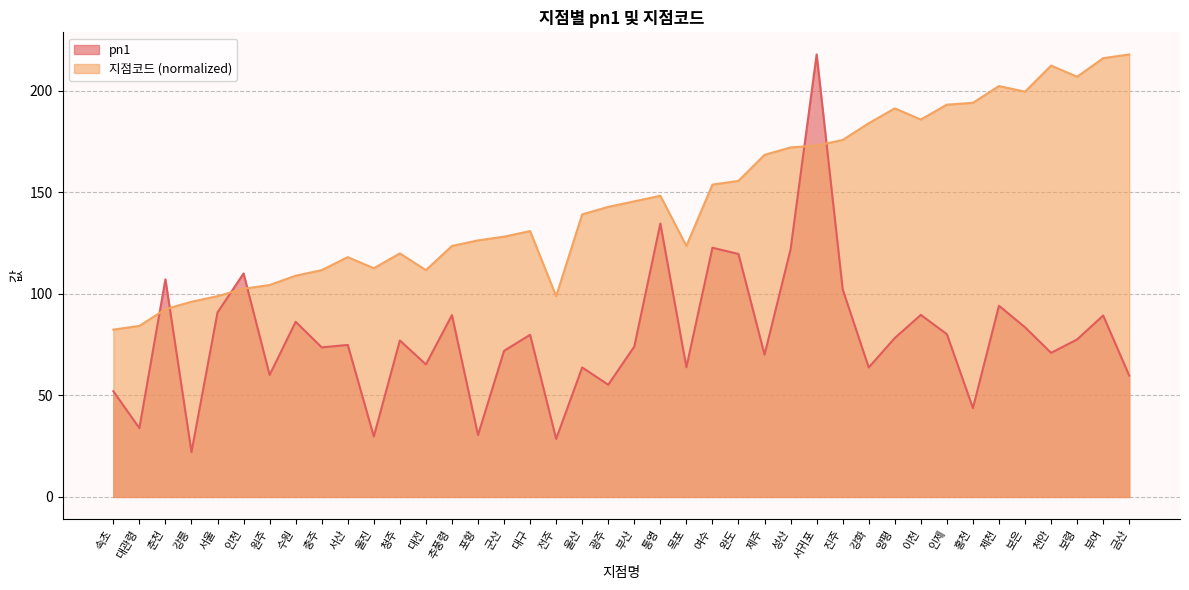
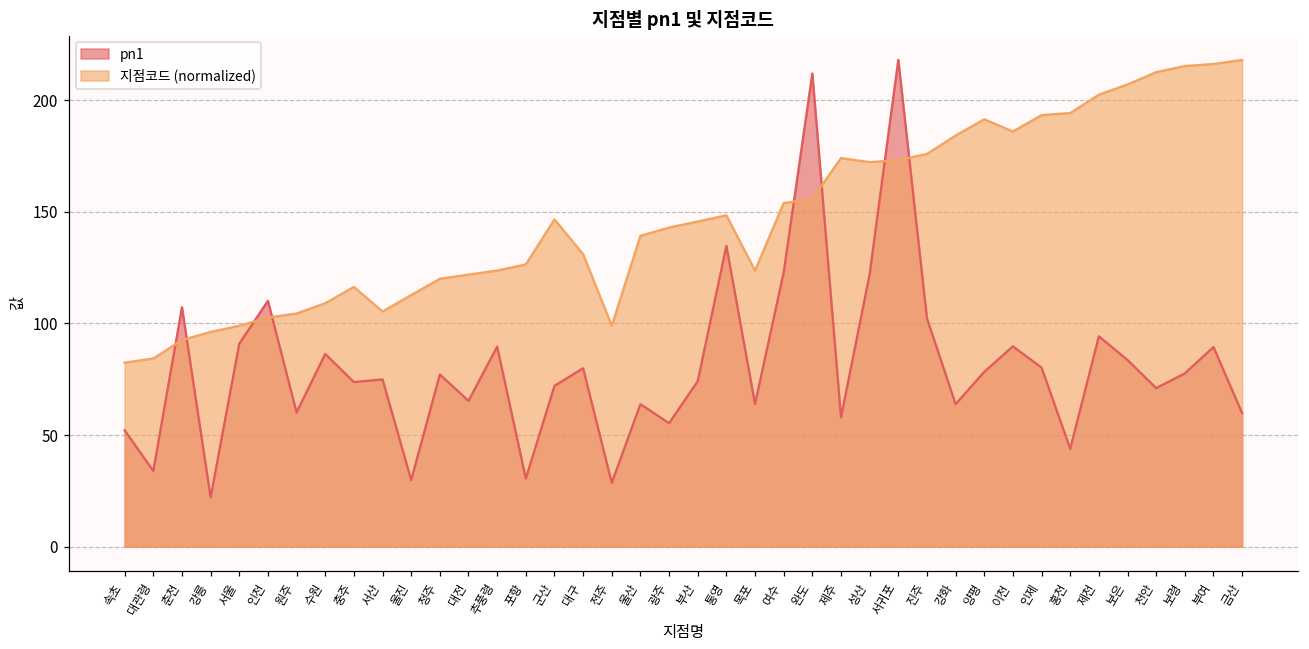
지점코드 (normalized), 충주: 112 -> 116
지점코드 (normalized), 서산: 118 -> 105
지점코드 (normalized), 대전: 112 -> 122
지점코드 (normalized), 군산: 128 -> 147
pn1, 완도: 120 -> 212
pn1, 제주: 70 -> 58
지점코드 (normalized), 제주: 169 -> 174
지점코드 (normalized), 보은: 200 -> 207
지점코드 (normalized), 보령: 207 -> 215
